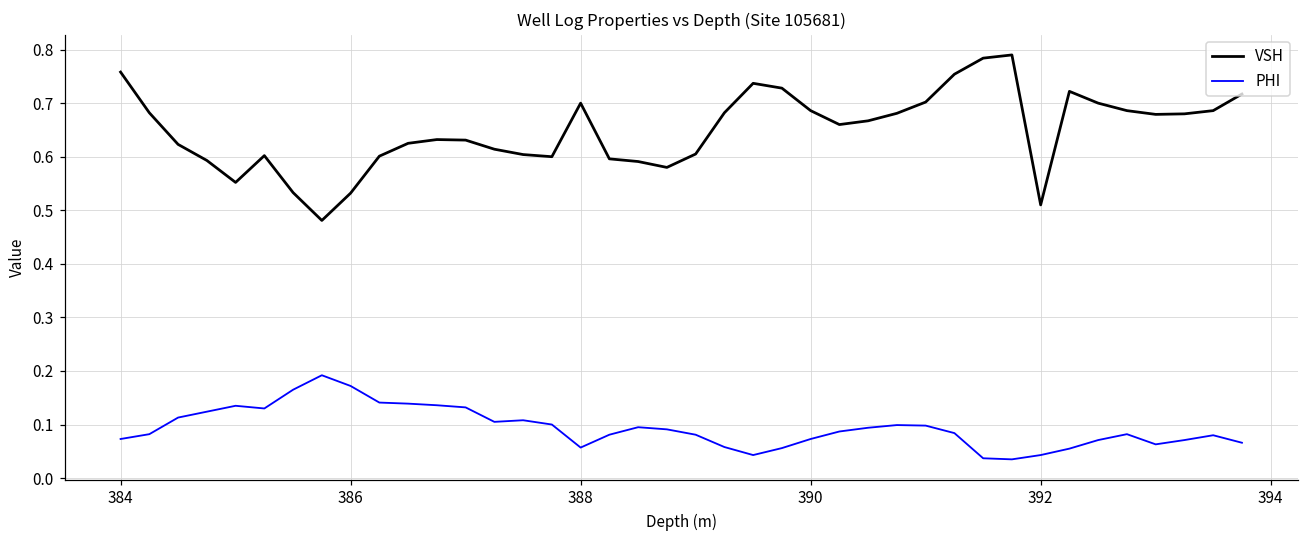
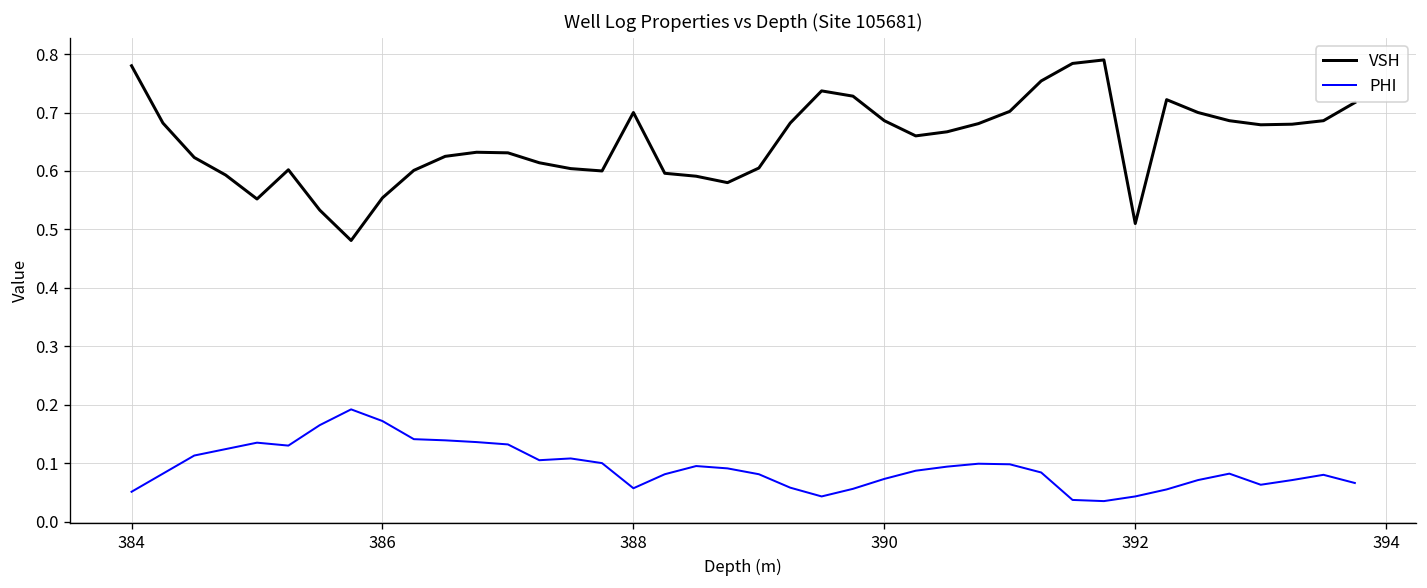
VSH, 384: 0.76 -> 0.78
PHI, 384: 0.07 -> 0.05
VSH, 386: 0.53 -> 0.55
